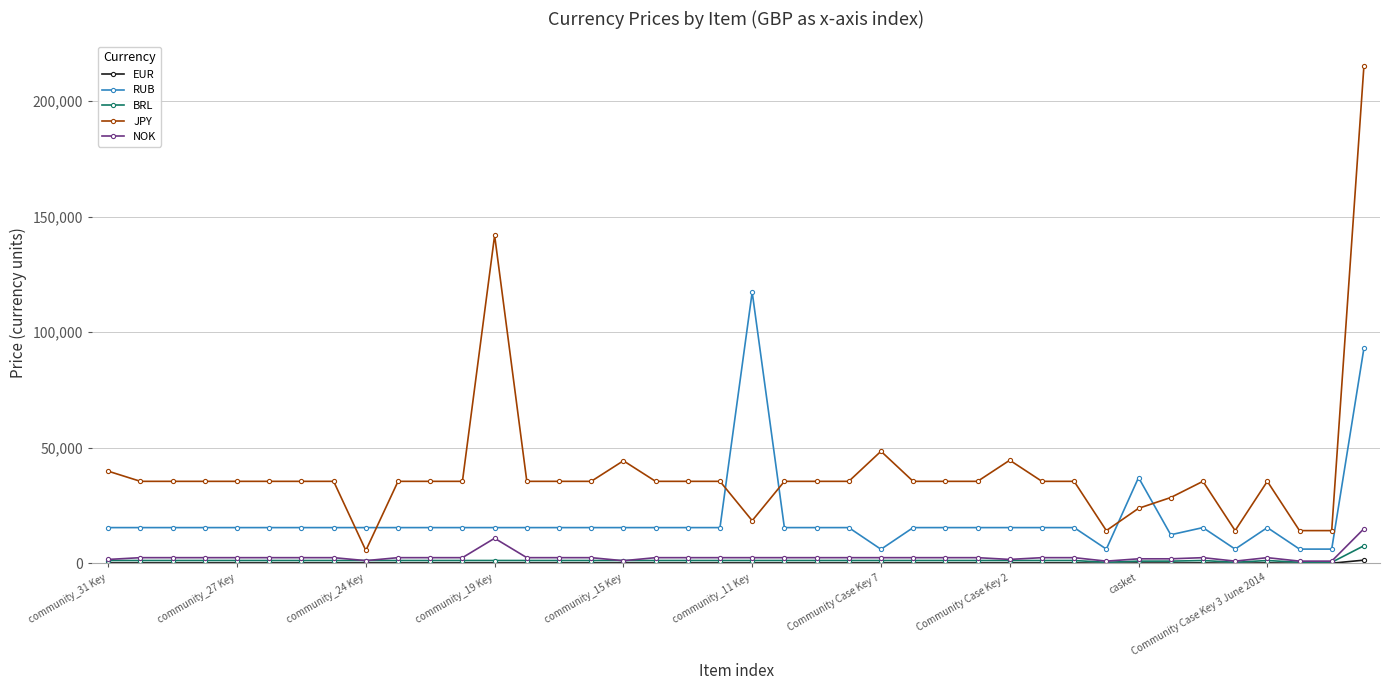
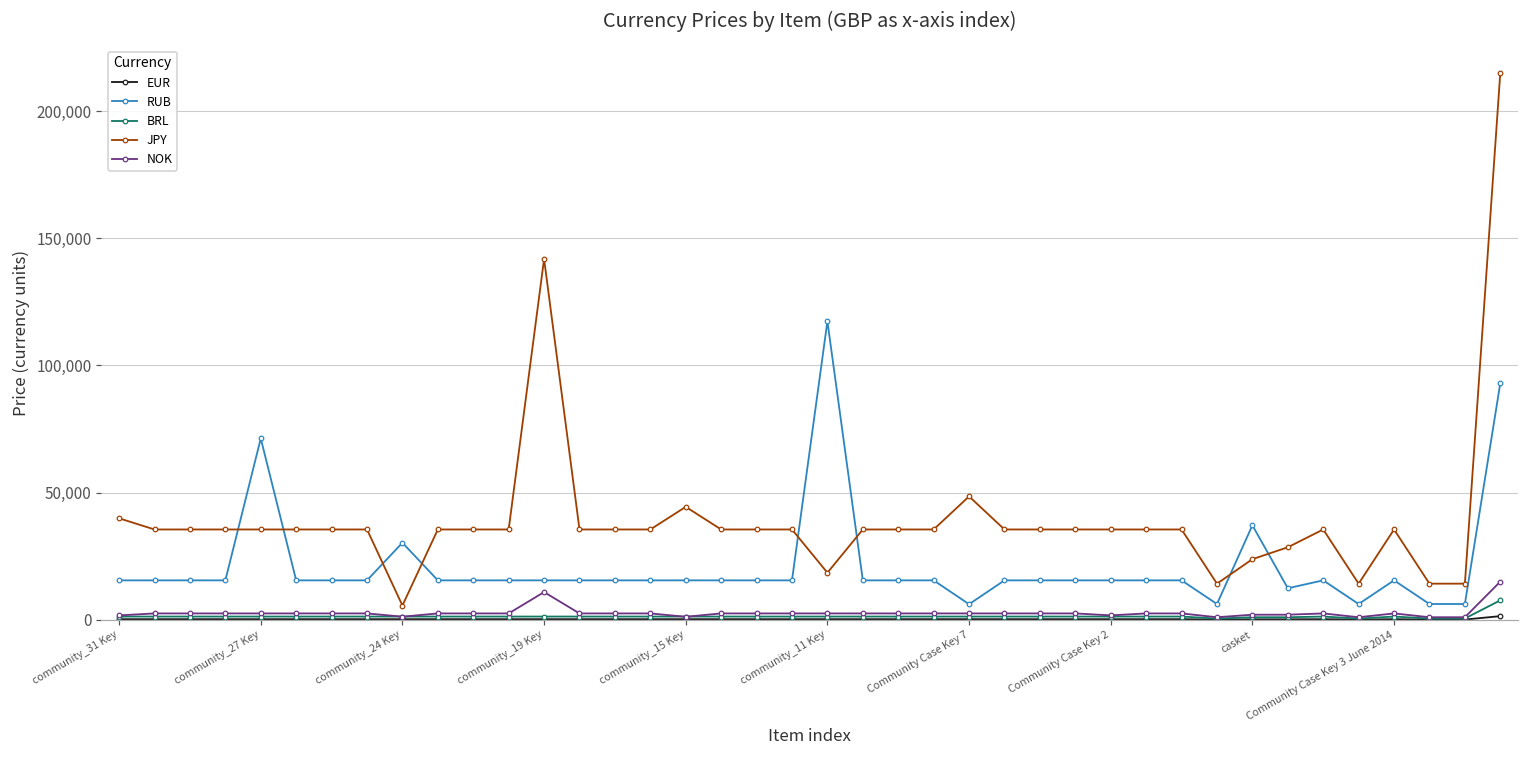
RUB, community_27 Key: 16,000 -> 71,000
RUB, community_24 Key: 16,000 -> 30,000
JPY, Community Case Key 2: 45,000 -> 36,000
